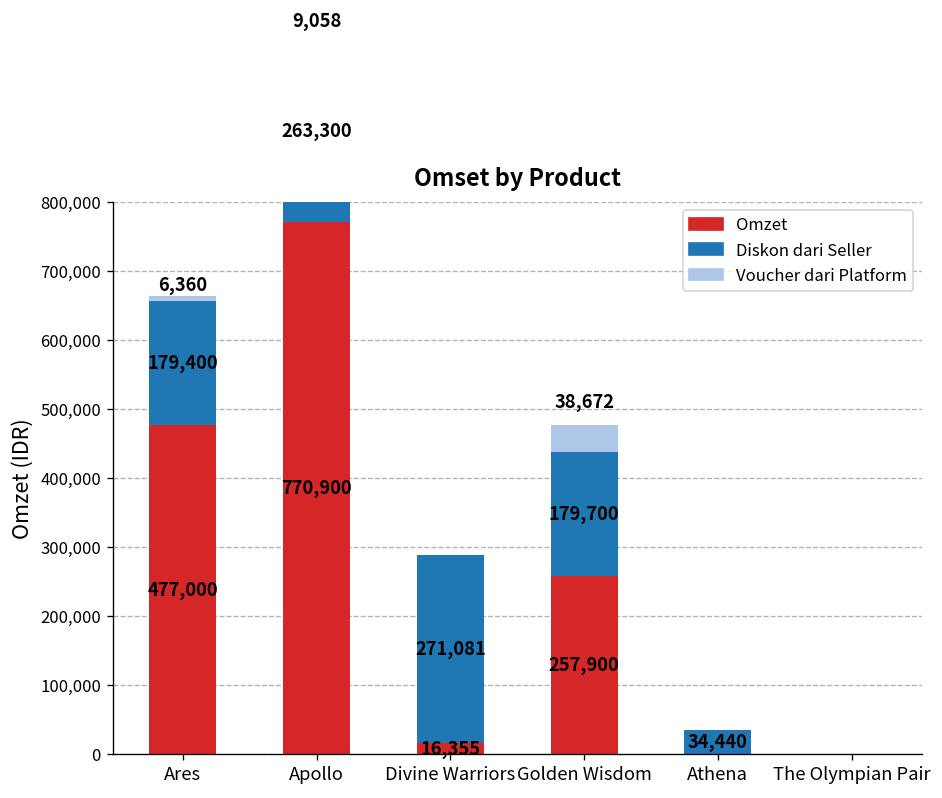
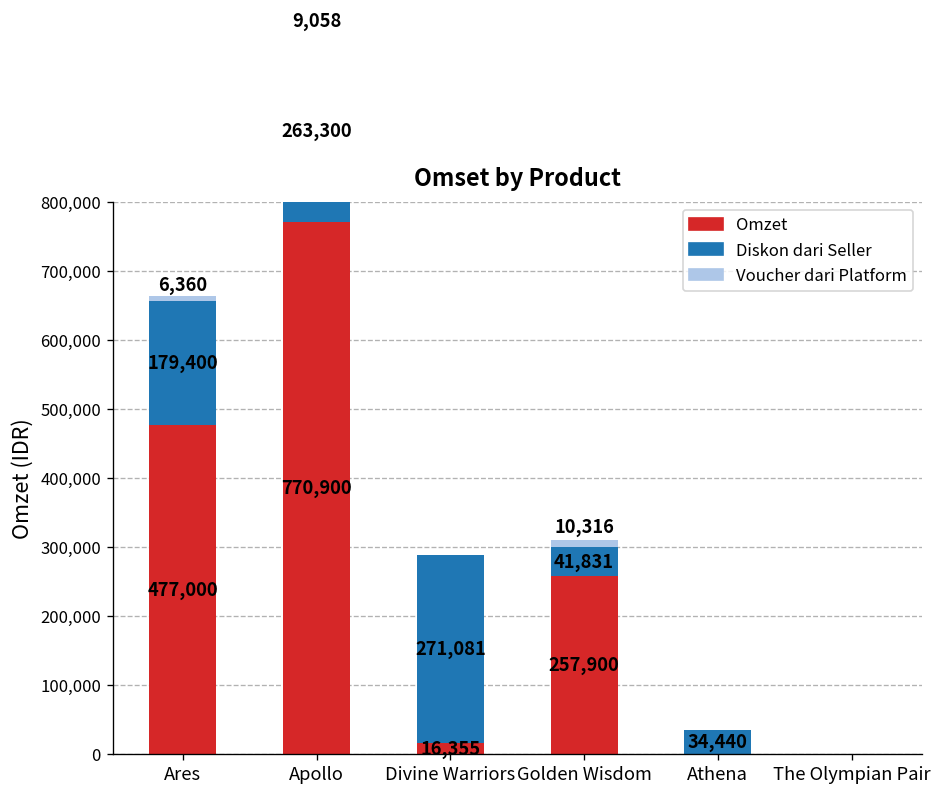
Diskon dari Seller, Golden Wisdom: 179,700 -> 41,831
Voucher dari Platform, Golden Wisdom: 38,672 -> 10,316
